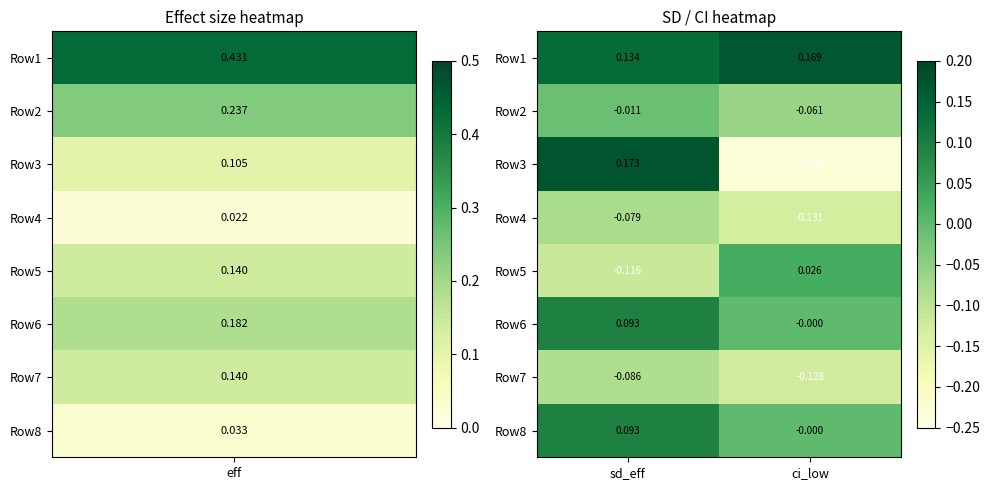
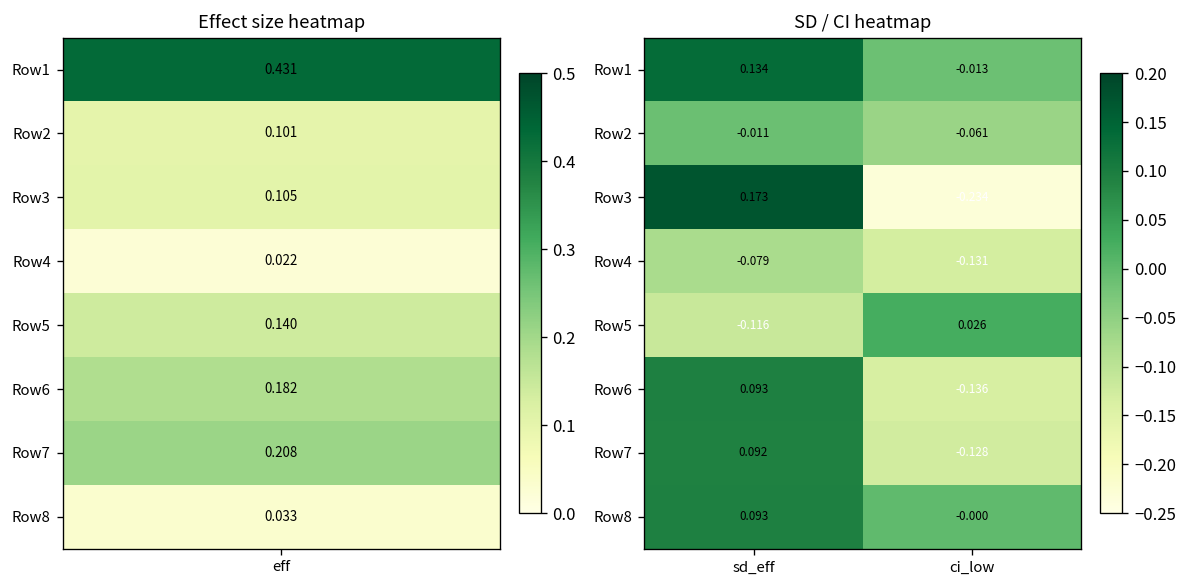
Effect size heatmap, Row2, eff: 0.237 -> 0.101
Effect size heatmap, Row7, eff: 0.140 -> 0.208
SD / CI heatmap, Row1, ci_low: 0.169 -> -0.013
SD / CI heatmap, Row6, ci_low: -0.000 -> -0.136
SD / CI heatmap, Row7, sd_eff: -0.086 -> 0.092
